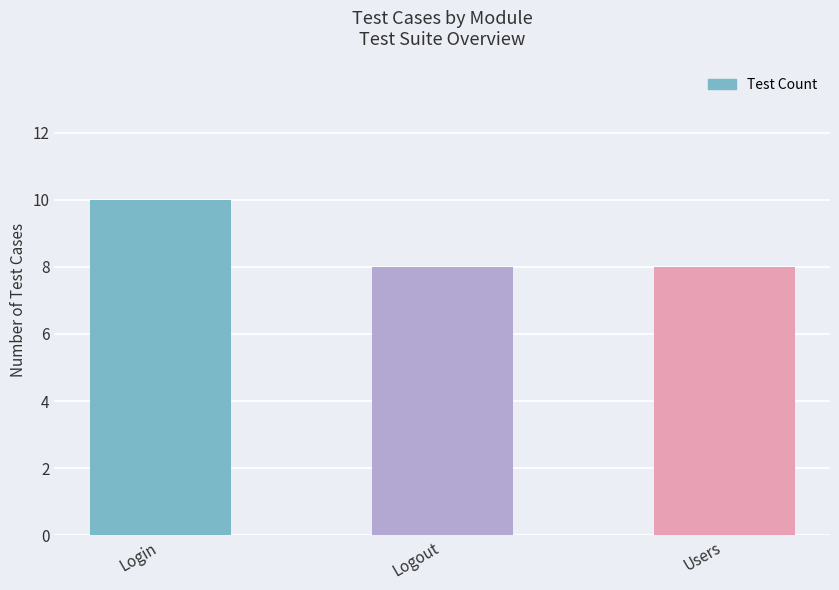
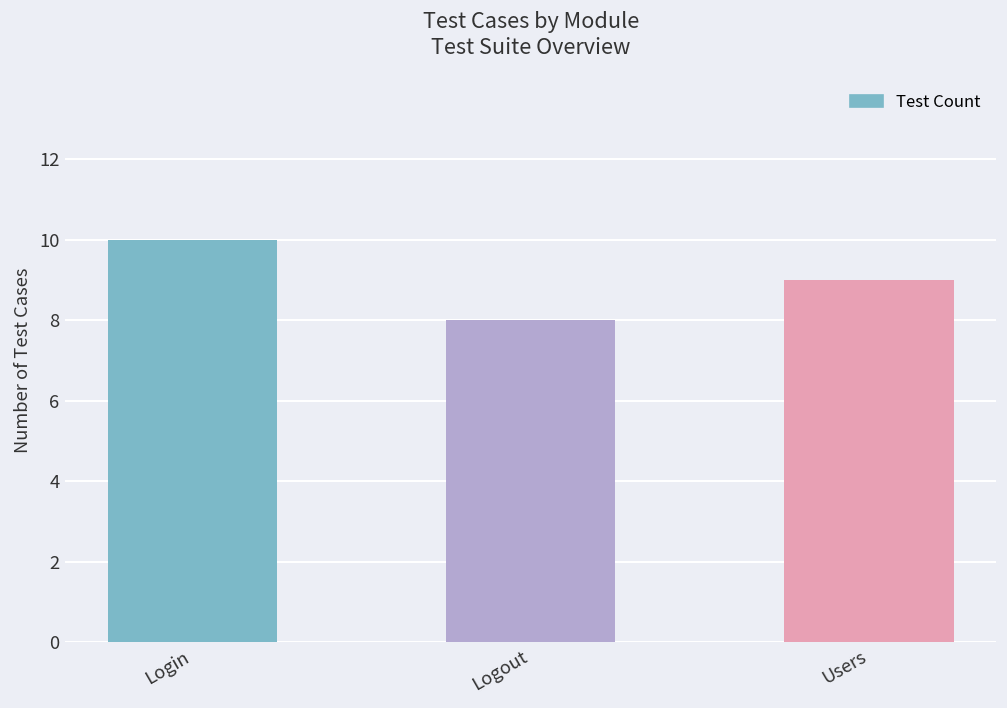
Users: 8 -> 9
